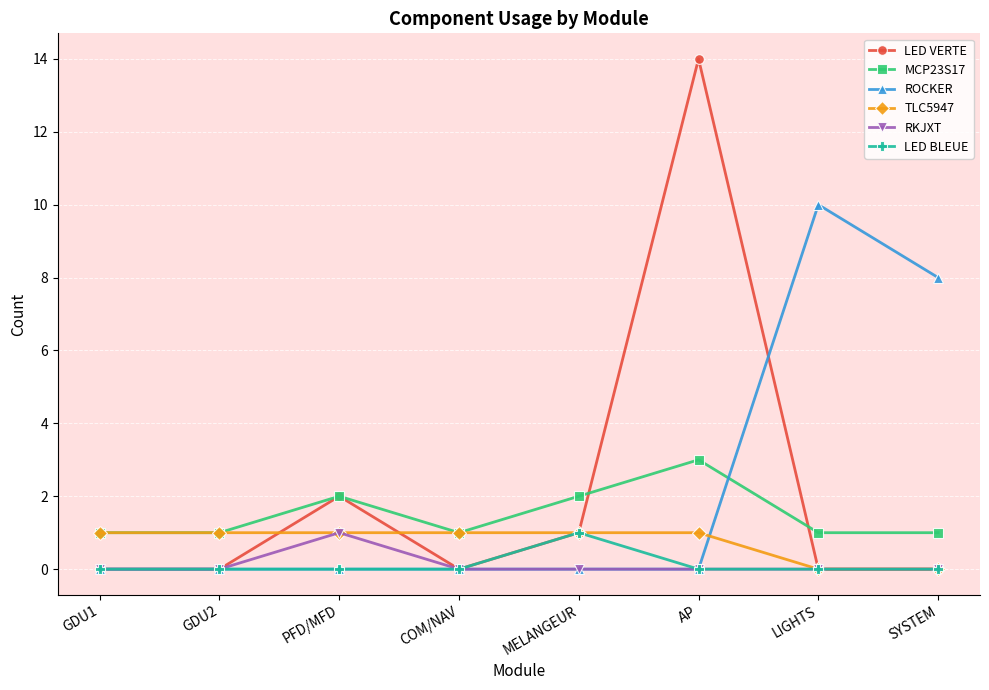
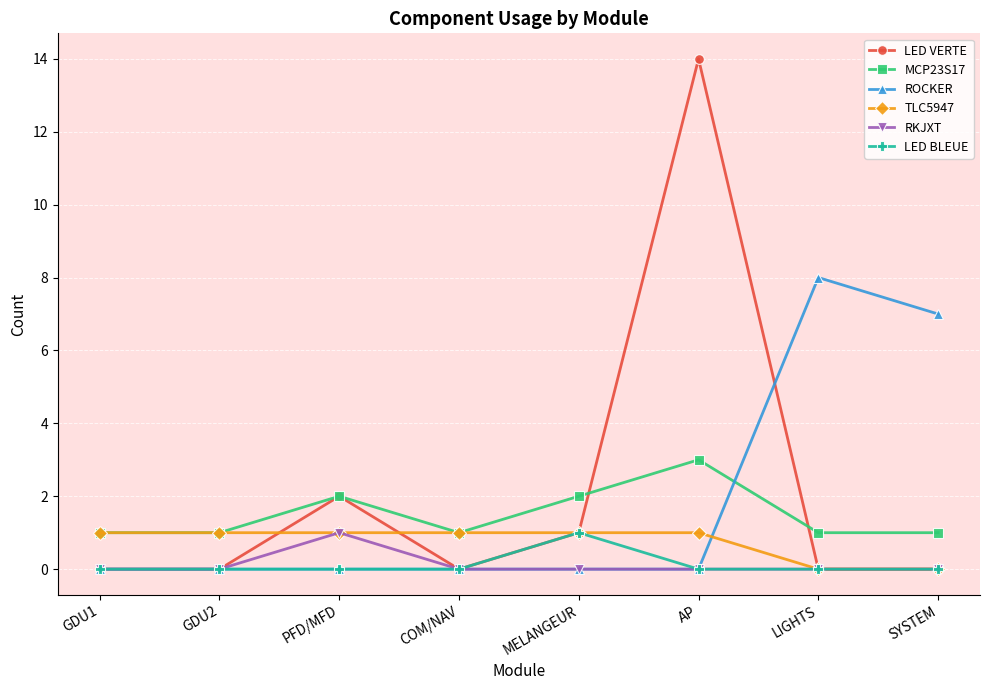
ROCKER, LIGHTS: 10 -> 8
ROCKER, SYSTEM: 8 -> 7
